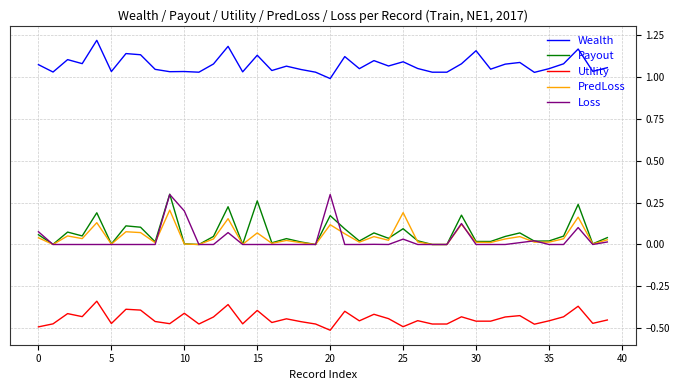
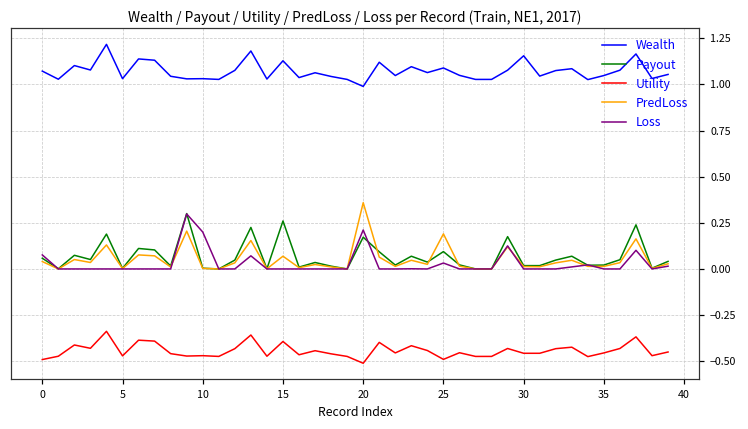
Utility, 10: -0.41 -> -0.47
PredLoss, 20: 0.12 -> 0.36
Loss, 20: 0.30 -> 0.21
